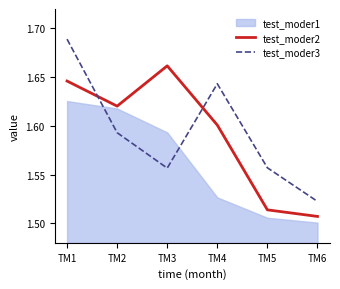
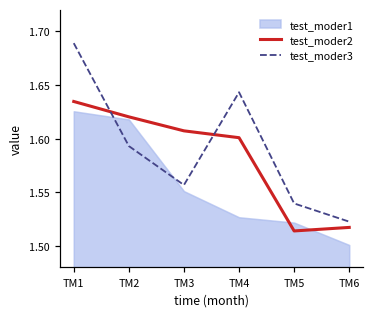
test_moder2, TM1: 1.65 -> 1.63
test_moder2, TM3: 1.66 -> 1.61
test_moder1, TM3: 1.59 -> 1.55
test_moder1, TM5: 1.51 -> 1.52
test_moder3, TM5: 1.56 -> 1.54
test_moder2, TM6: 1.51 -> 1.52
